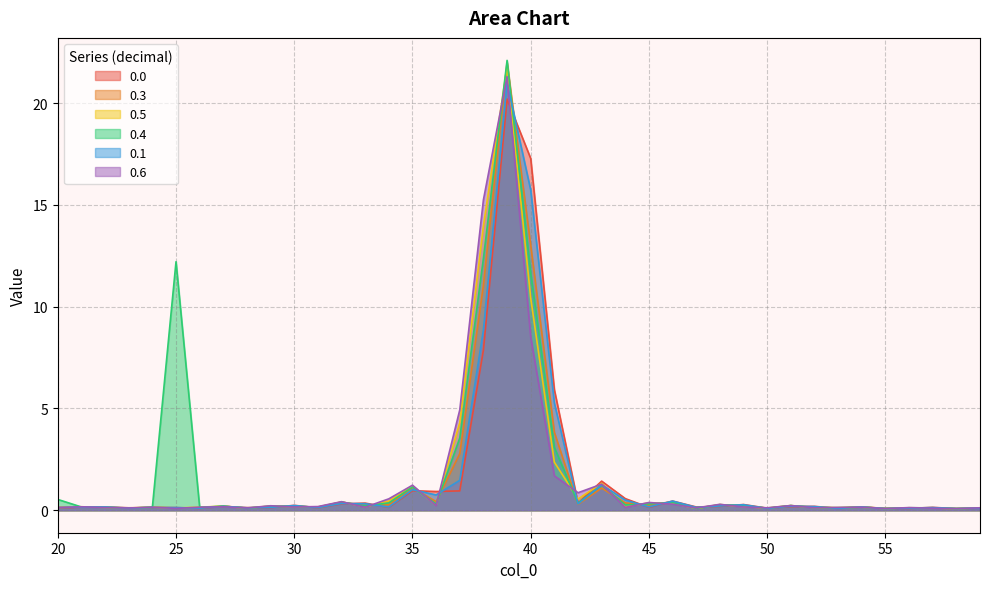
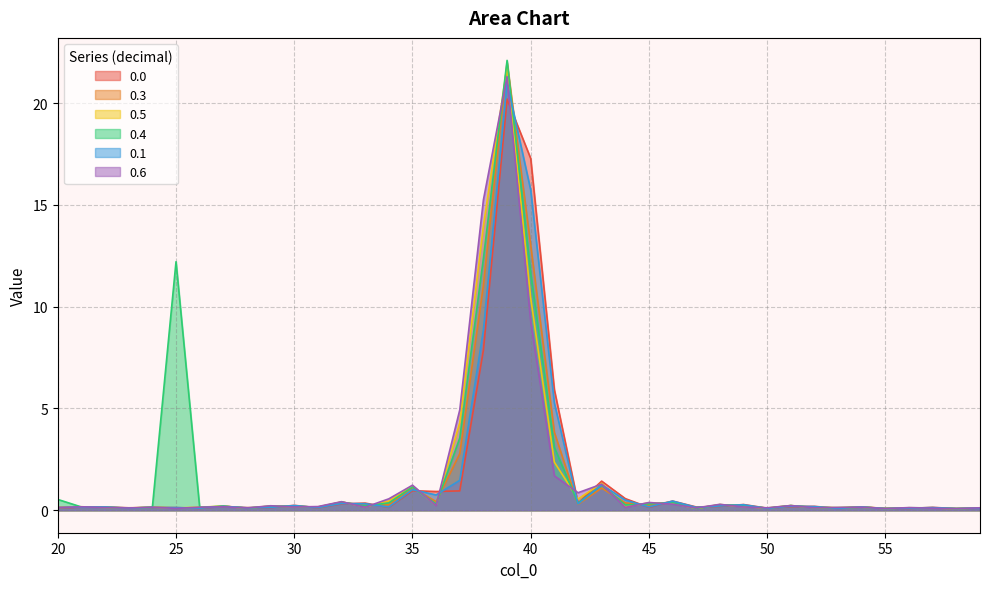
0.6, 40: 8.5 -> 9.3
